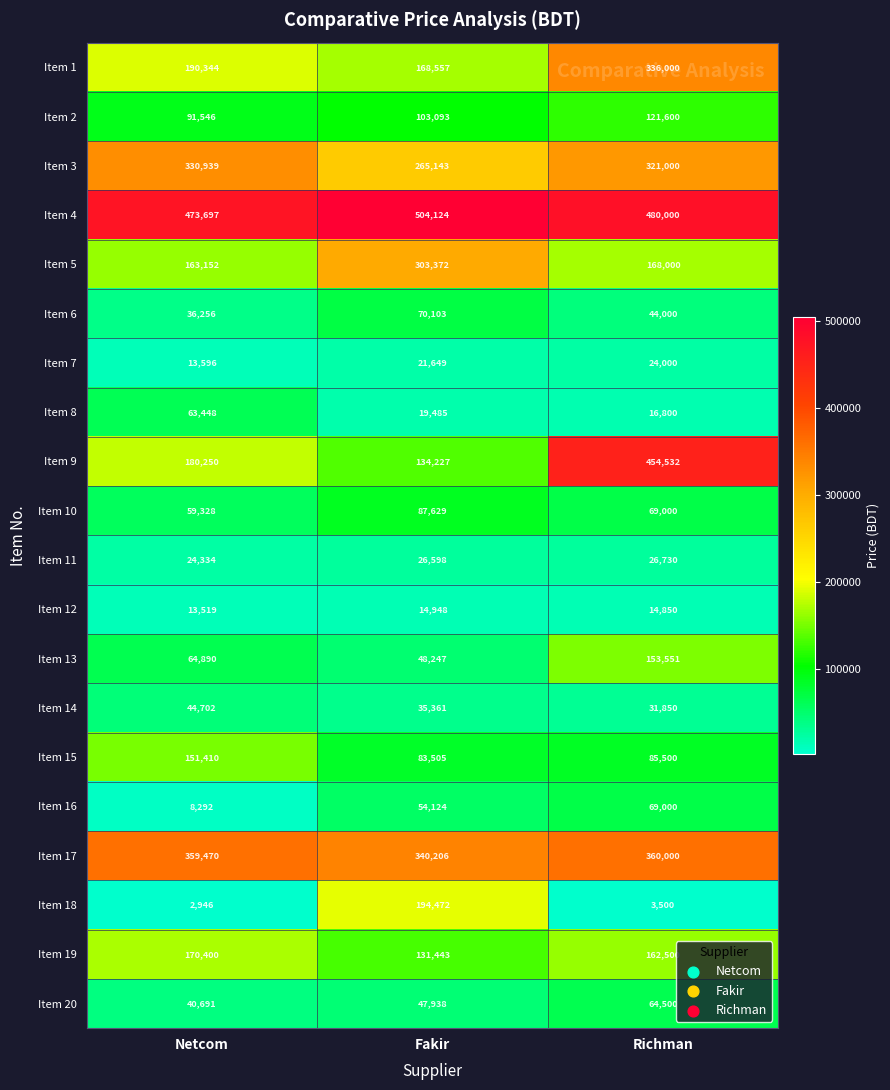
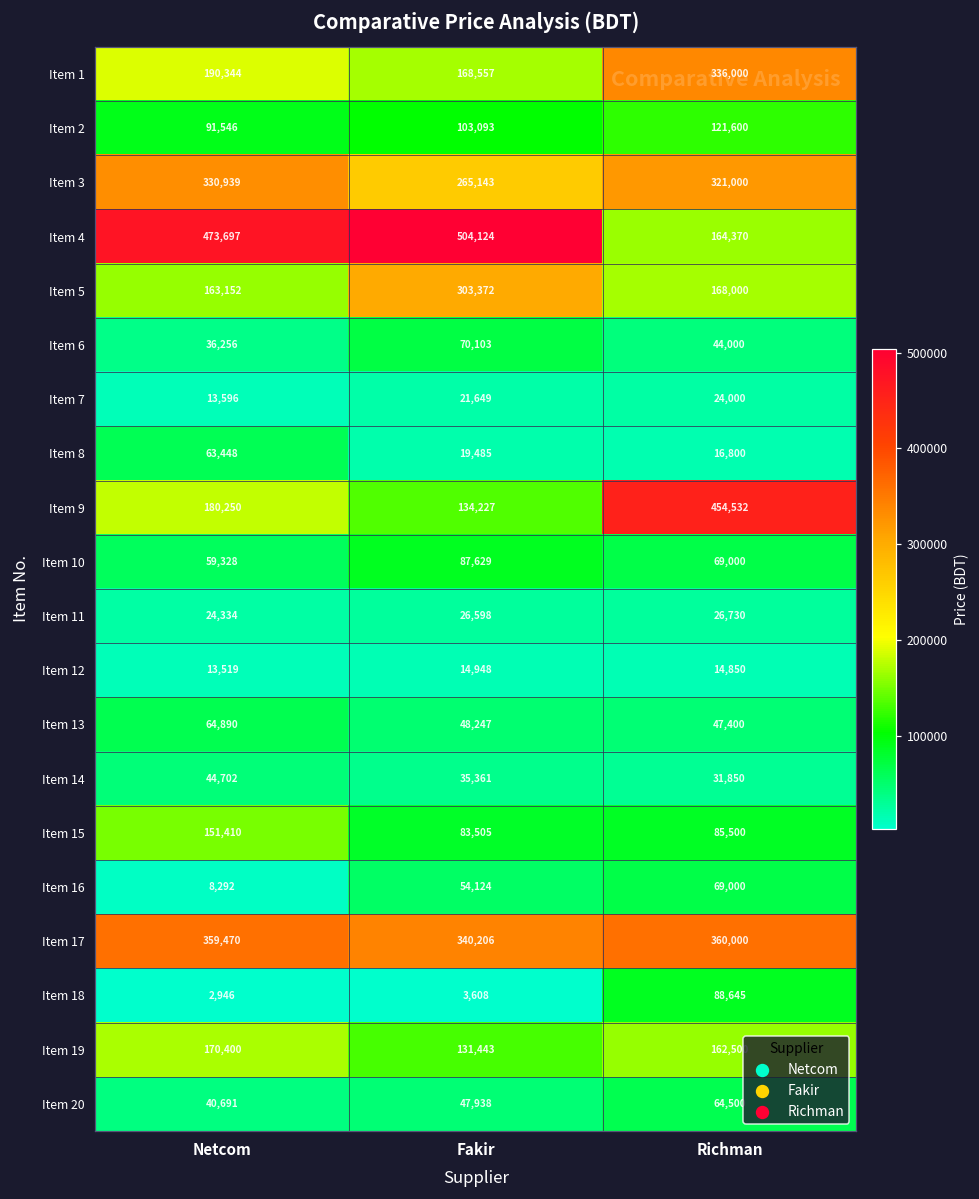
Item 4, Richman: 480,000 -> 164,370
Item 13, Richman: 153,551 -> 47,400
Item 18, Fakir: 194,472 -> 3,608
Item 18, Richman: 3,500 -> 88,645
